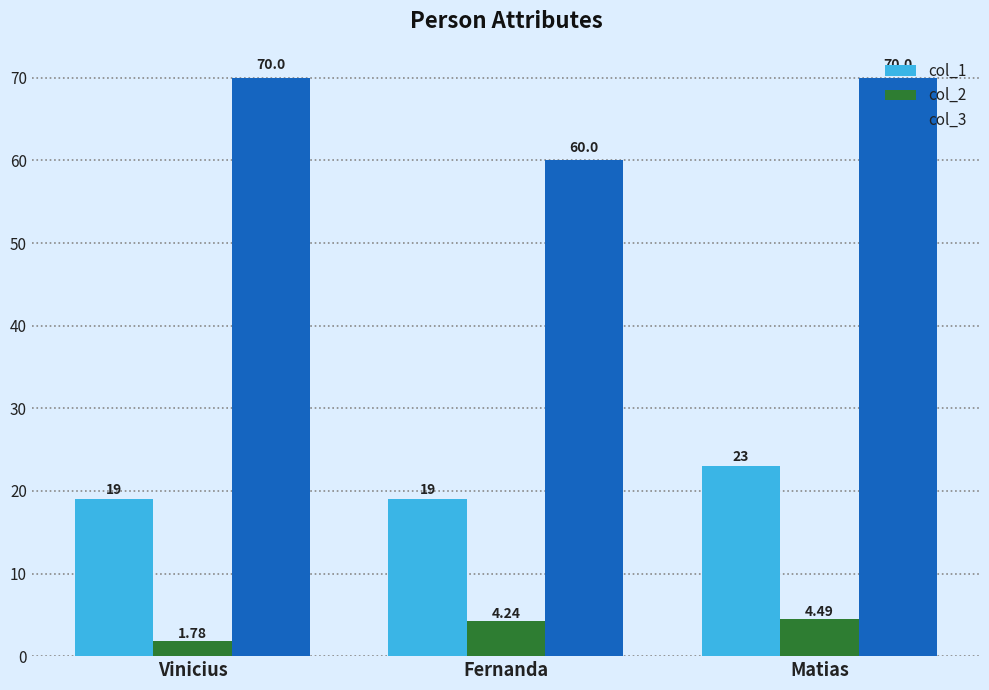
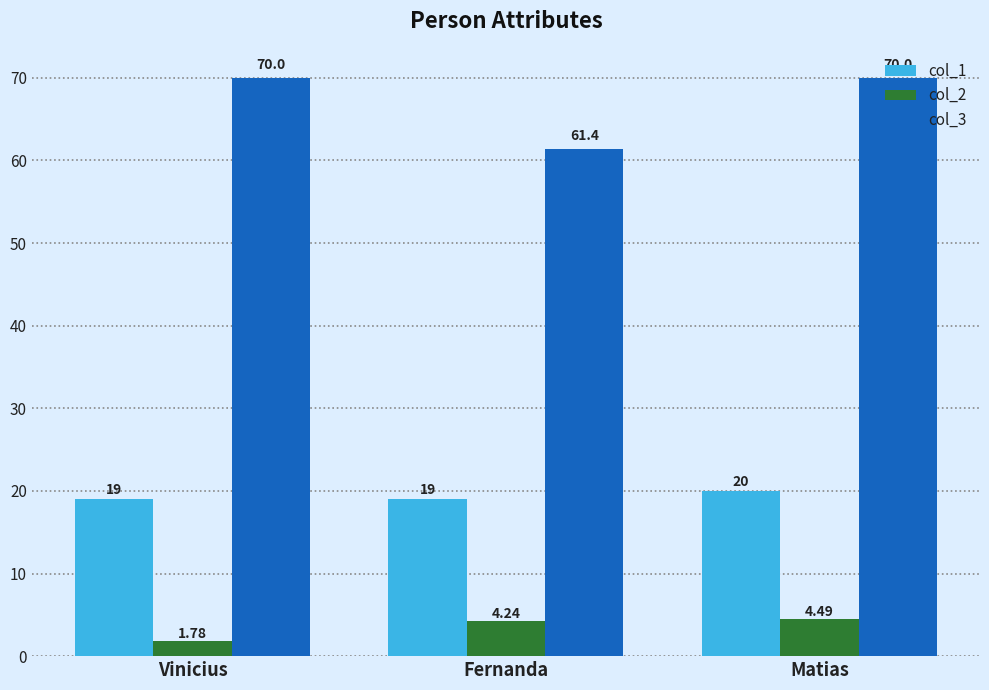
col_3, Fernanda: 60.0 -> 61.4
col_1, Matias: 23 -> 20
